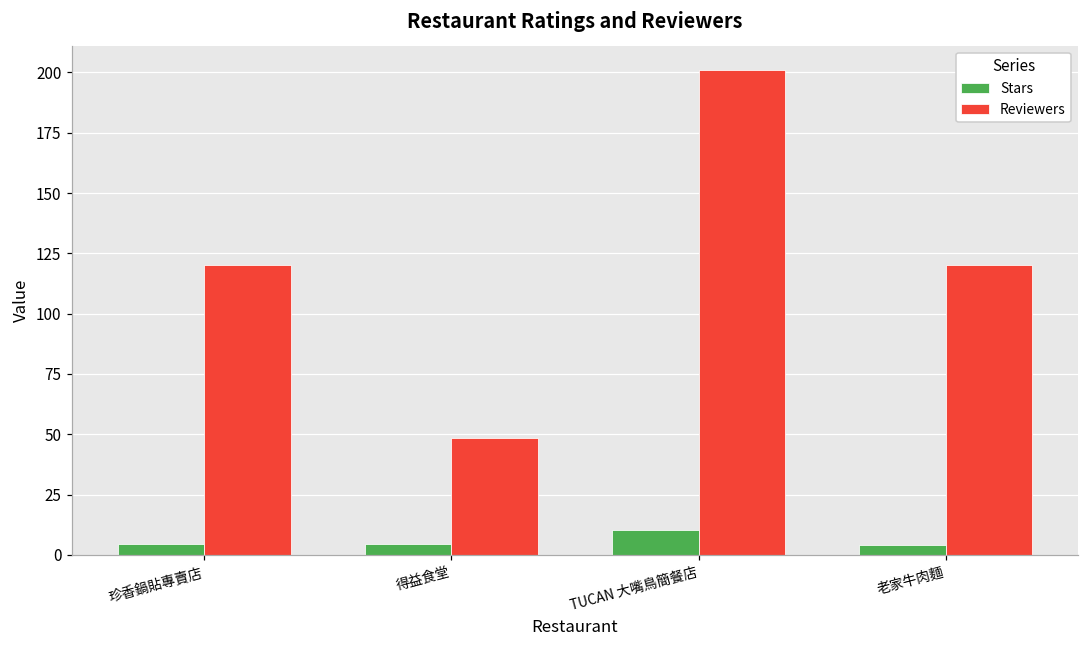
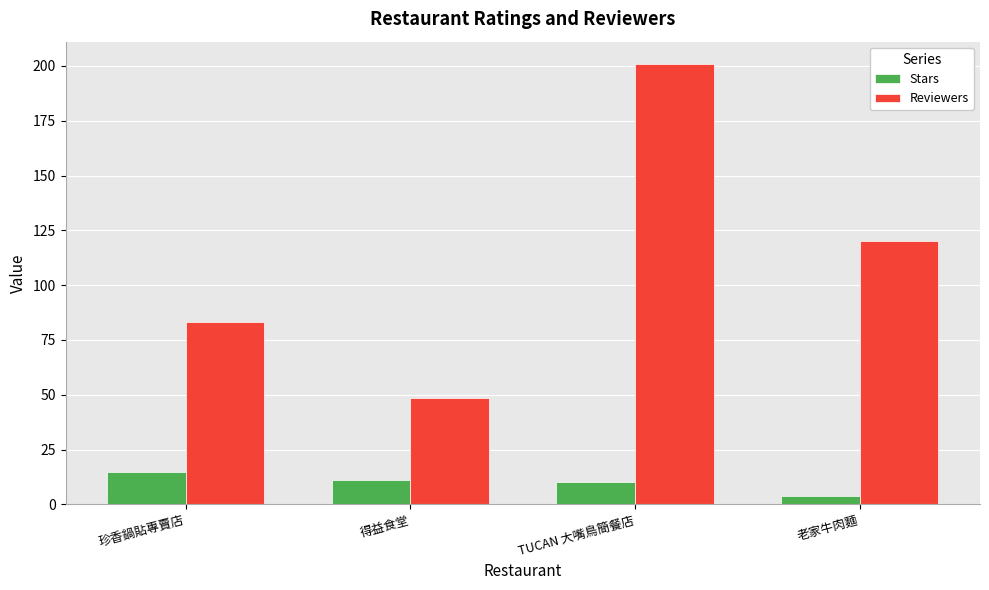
Stars, 珍香鍋貼專賣店: 4 -> 15
Reviewers, 珍香鍋貼專賣店: 120 -> 83
Stars, 得益食堂: 5 -> 11
